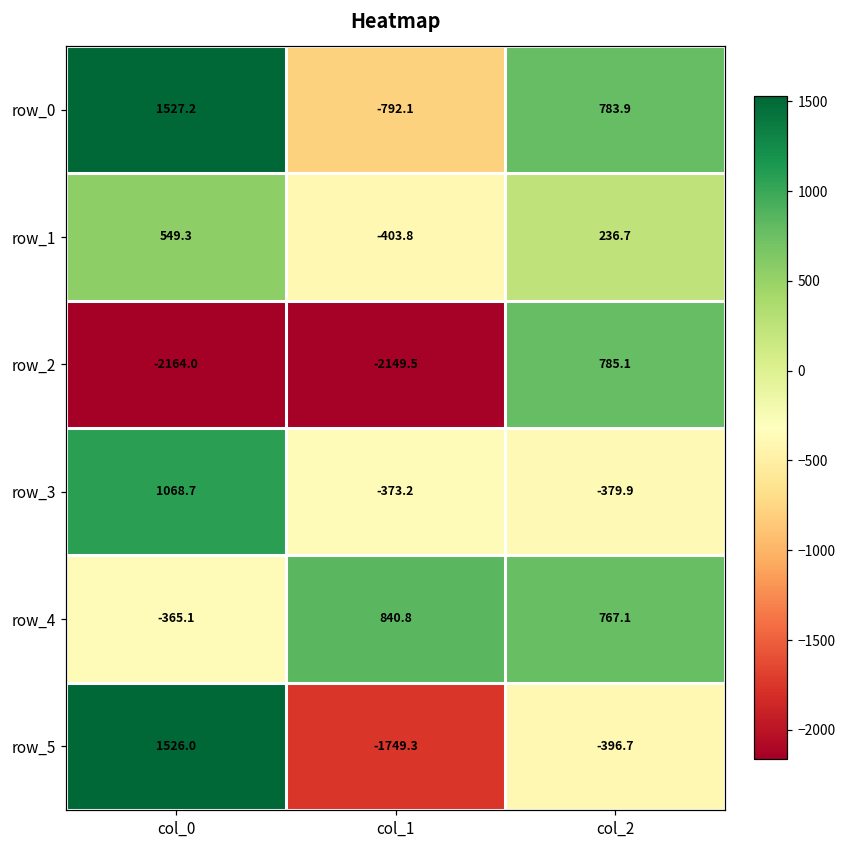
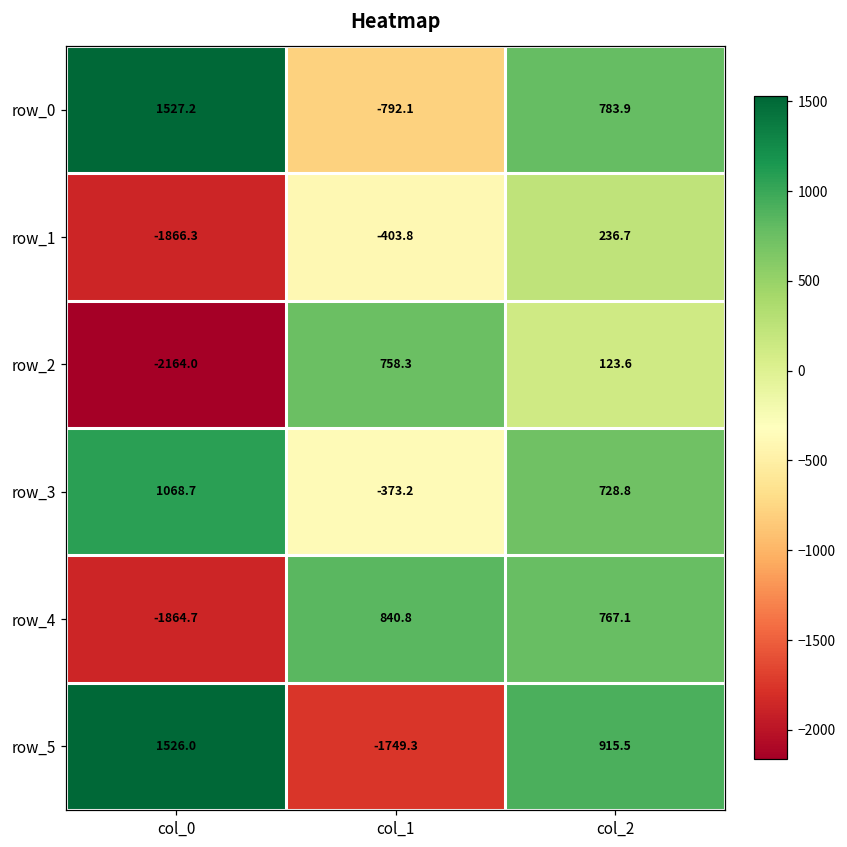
row_1, col_0: 549.3 -> -1866.3
row_2, col_1: -2149.5 -> 758.3
row_2, col_2: 785.1 -> 123.6
row_3, col_2: -379.9 -> 728.8
row_4, col_0: -365.1 -> -1864.7
row_5, col_2: -396.7 -> 915.5
